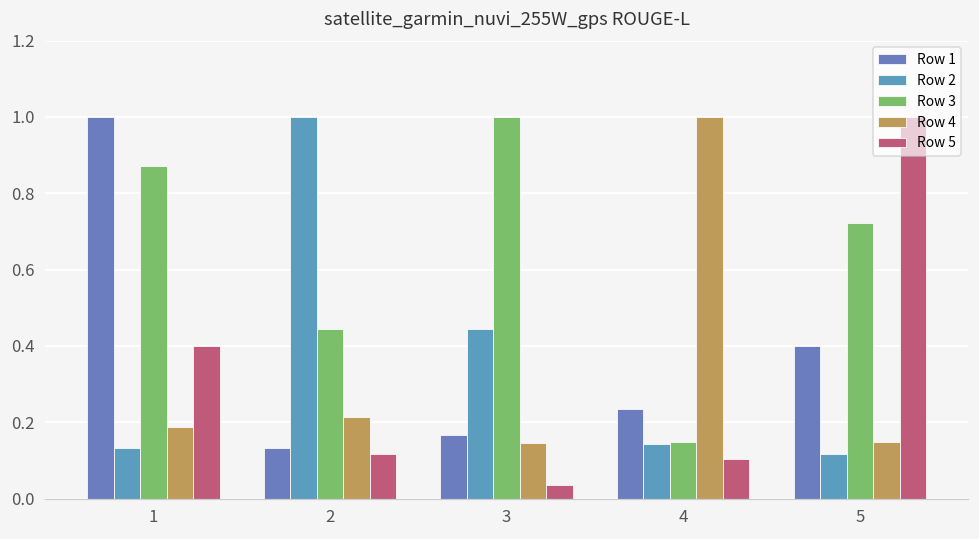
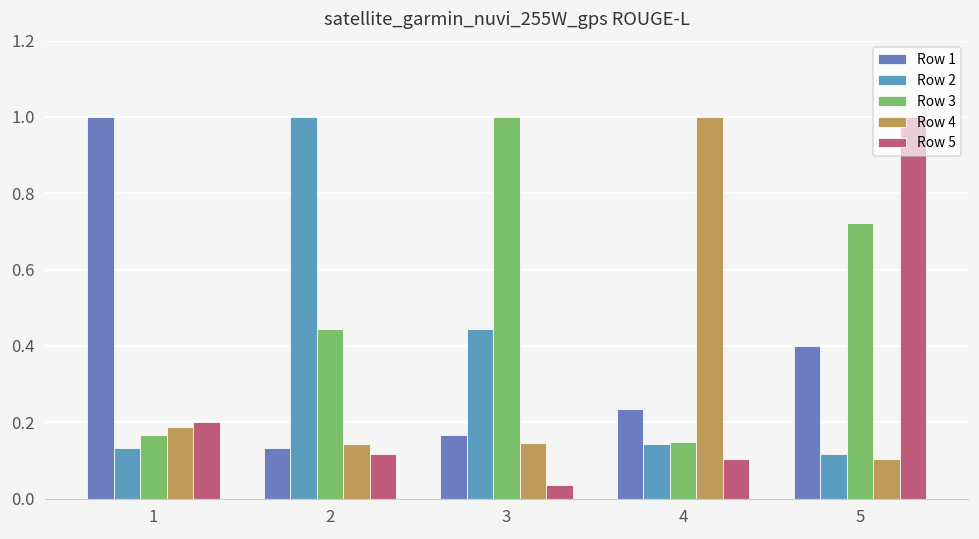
Row 3, 1: 0.87 -> 0.17
Row 5, 1: 0.4 -> 0.2
Row 4, 2: 0.21 -> 0.14
Row 4, 5: 0.15 -> 0.11
